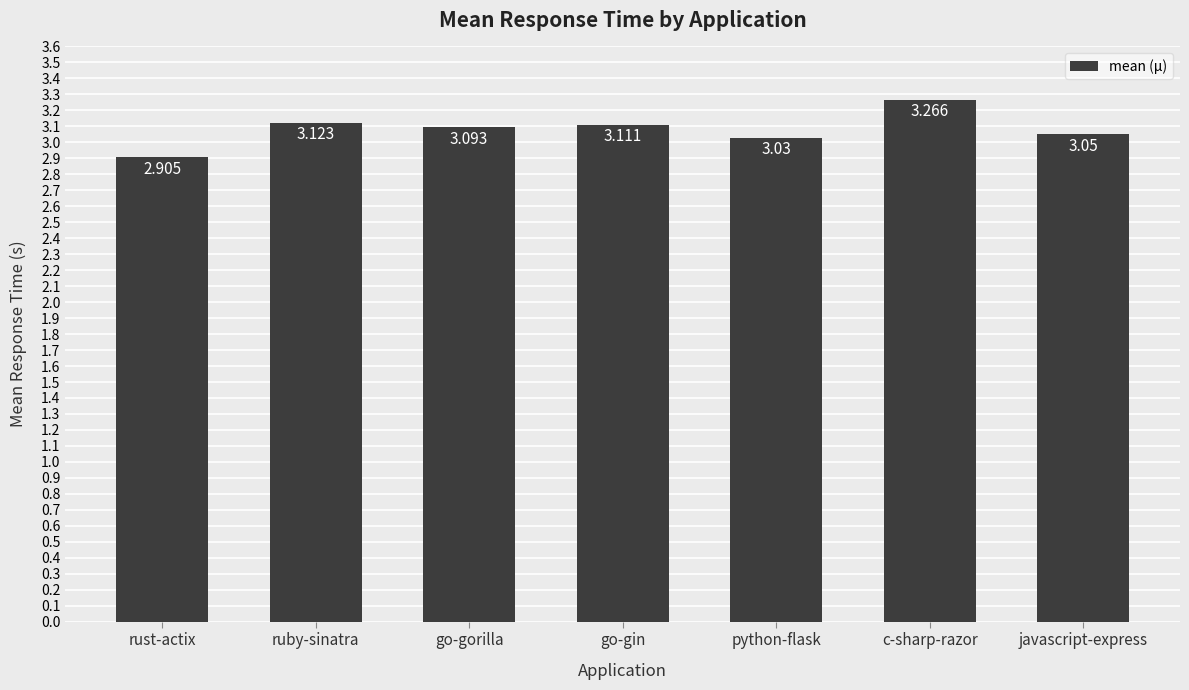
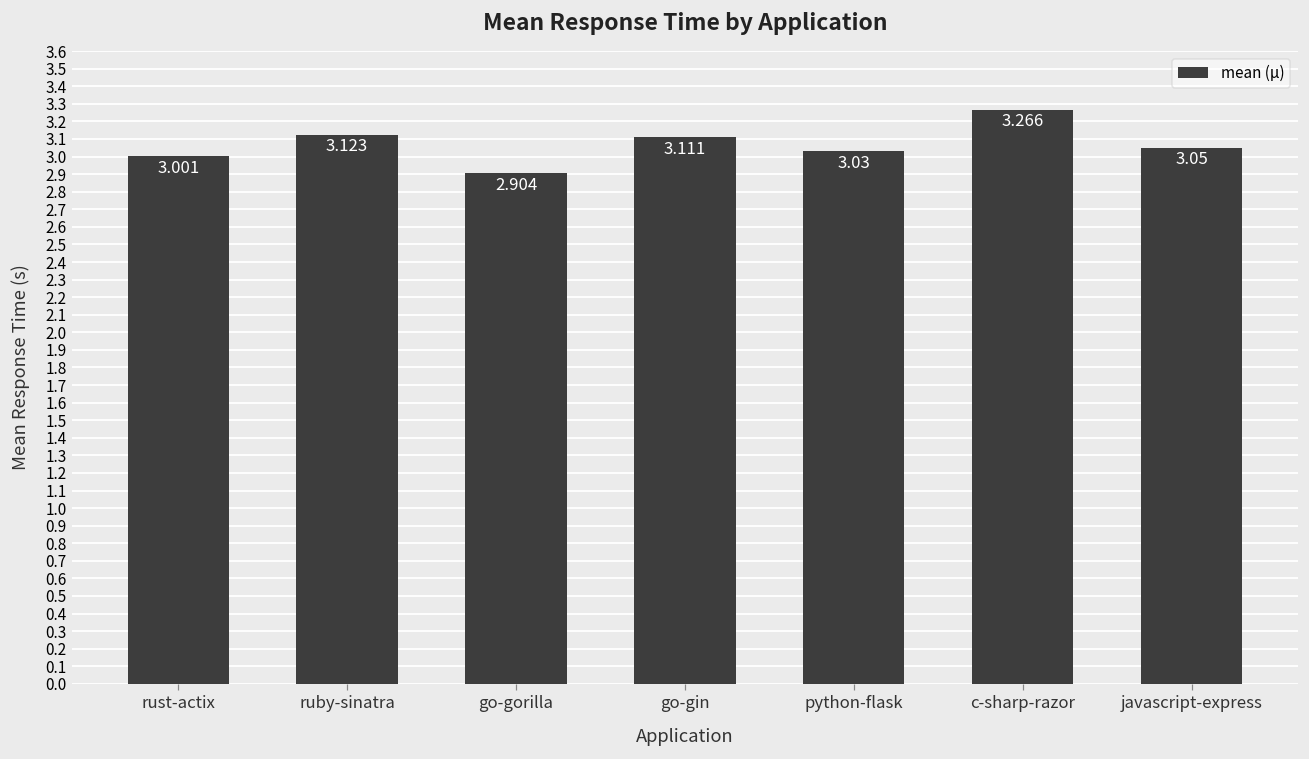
rust-actix: 2.905 -> 3.001
go-gorilla: 3.093 -> 2.904
